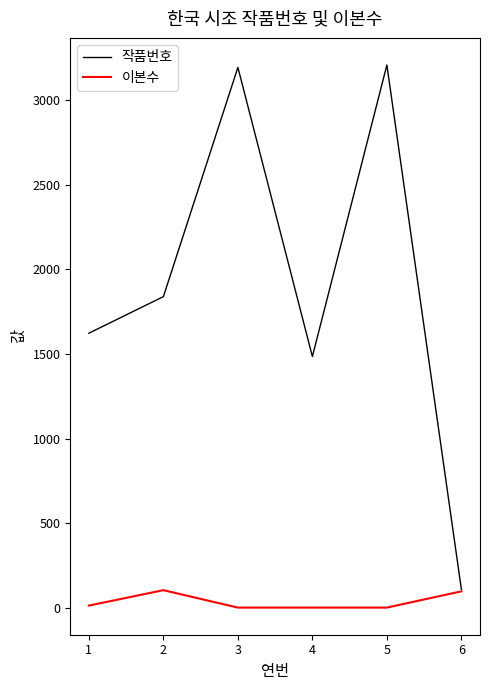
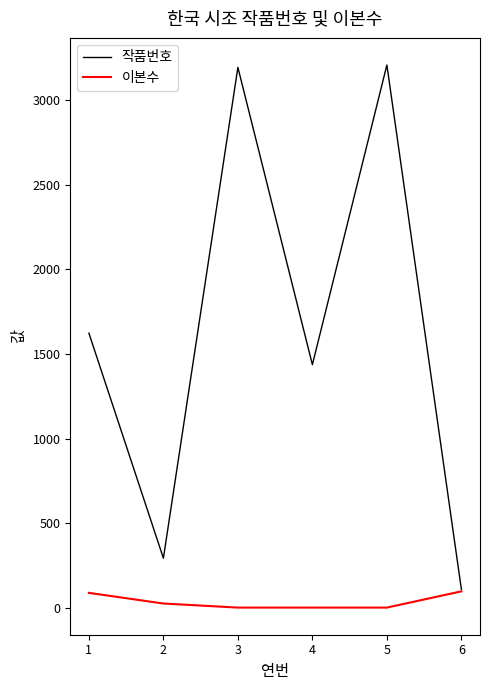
이본수, 1: 10 -> 90
작품번호, 2: 1840 -> 290
이본수, 2: 100 -> 30
작품번호, 4: 1490 -> 1440
